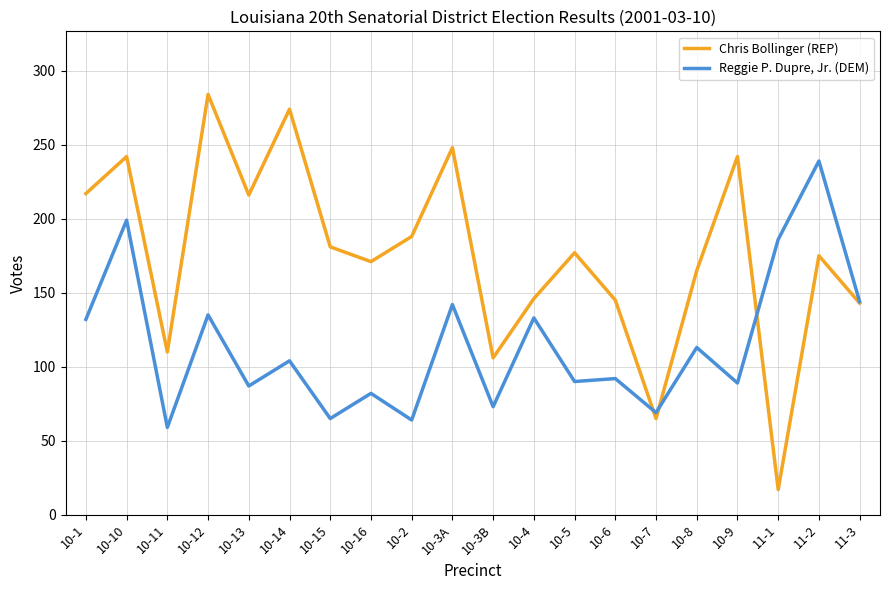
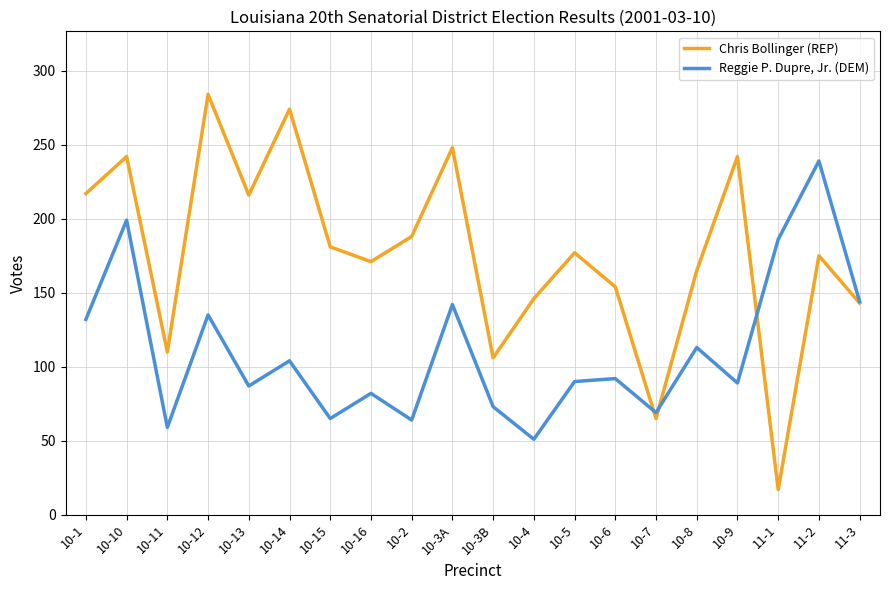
Reggie P. Dupre, Jr. (DEM), 10-4: 133 -> 51
Chris Bollinger (REP), 10-6: 145 -> 154
